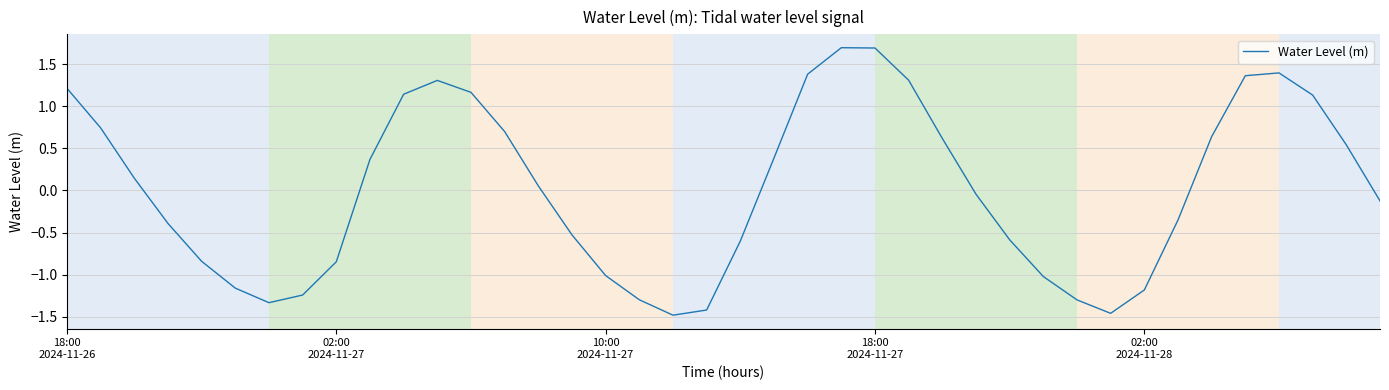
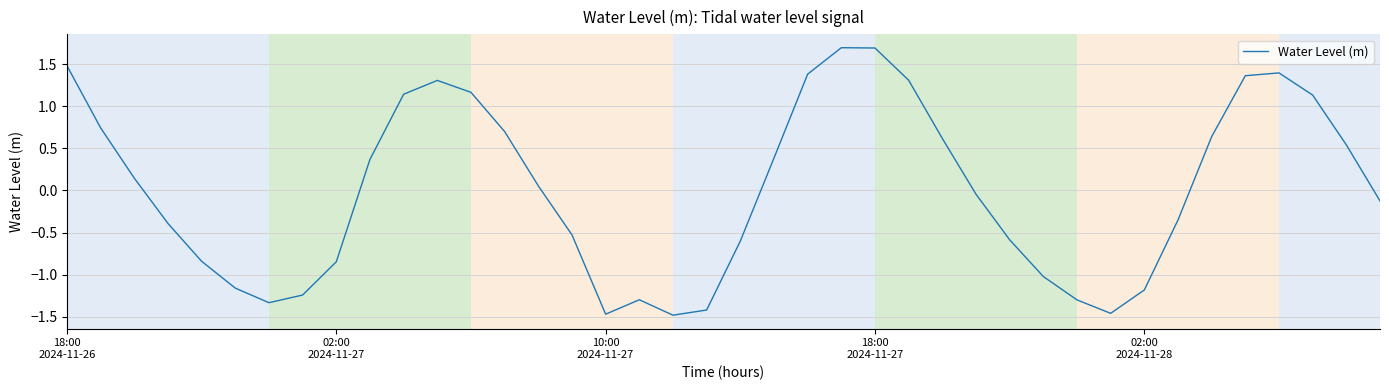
18:00 2024-11-26: 1.2 -> 1.5
10:00 2024-11-27: -1.0 -> -1.5
